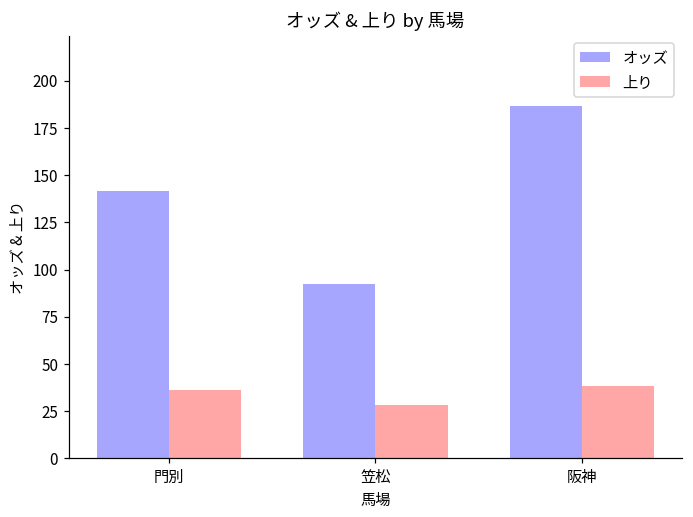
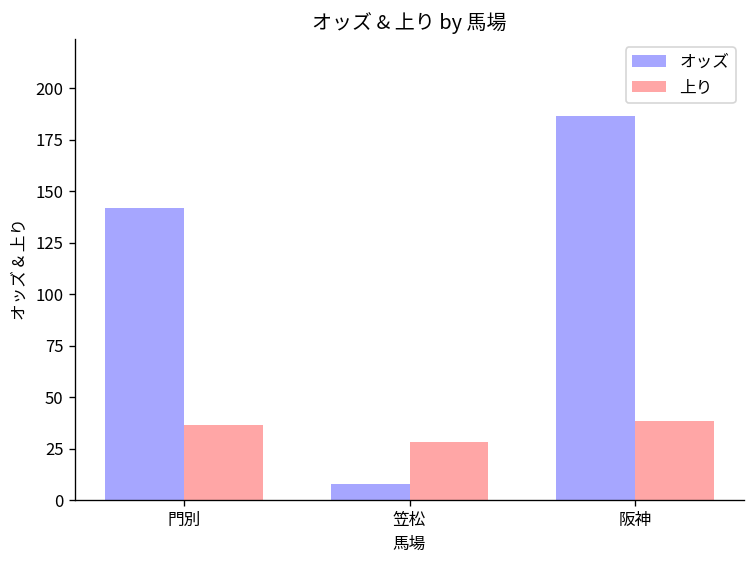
オッズ, 笠松: 92 -> 8
